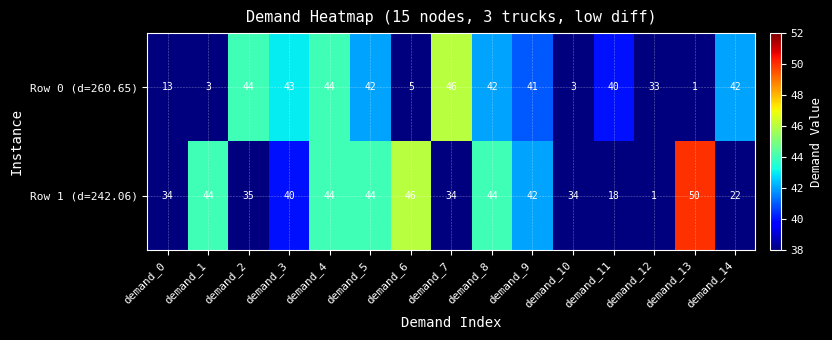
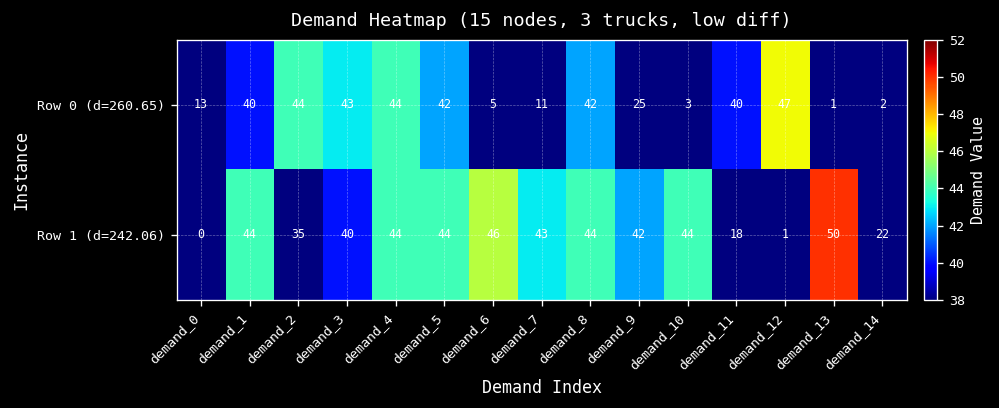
Row 0 (d=260.65), demand_1: 3 -> 40
Row 0 (d=260.65), demand_7: 46 -> 11
Row 0 (d=260.65), demand_9: 41 -> 25
Row 0 (d=260.65), demand_12: 33 -> 47
Row 0 (d=260.65), demand_14: 42 -> 2
Row 1 (d=242.06), demand_0: 34 -> 0
Row 1 (d=242.06), demand_7: 34 -> 43
Row 1 (d=242.06), demand_10: 34 -> 44
